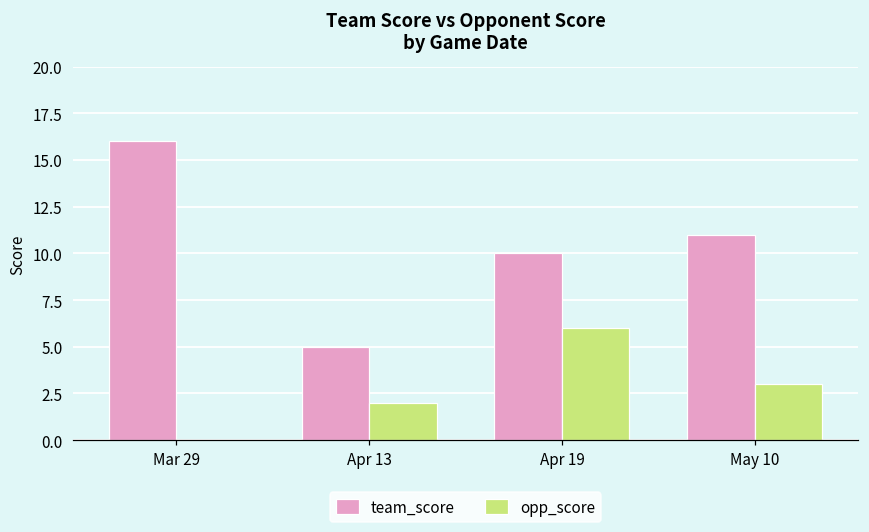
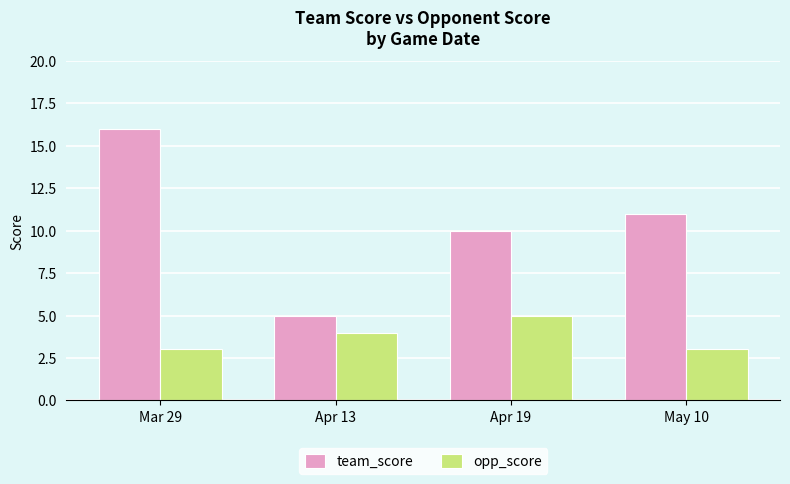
opp_score, Mar 29: 0 -> 3
opp_score, Apr 13: 2 -> 4
opp_score, Apr 19: 6 -> 5
